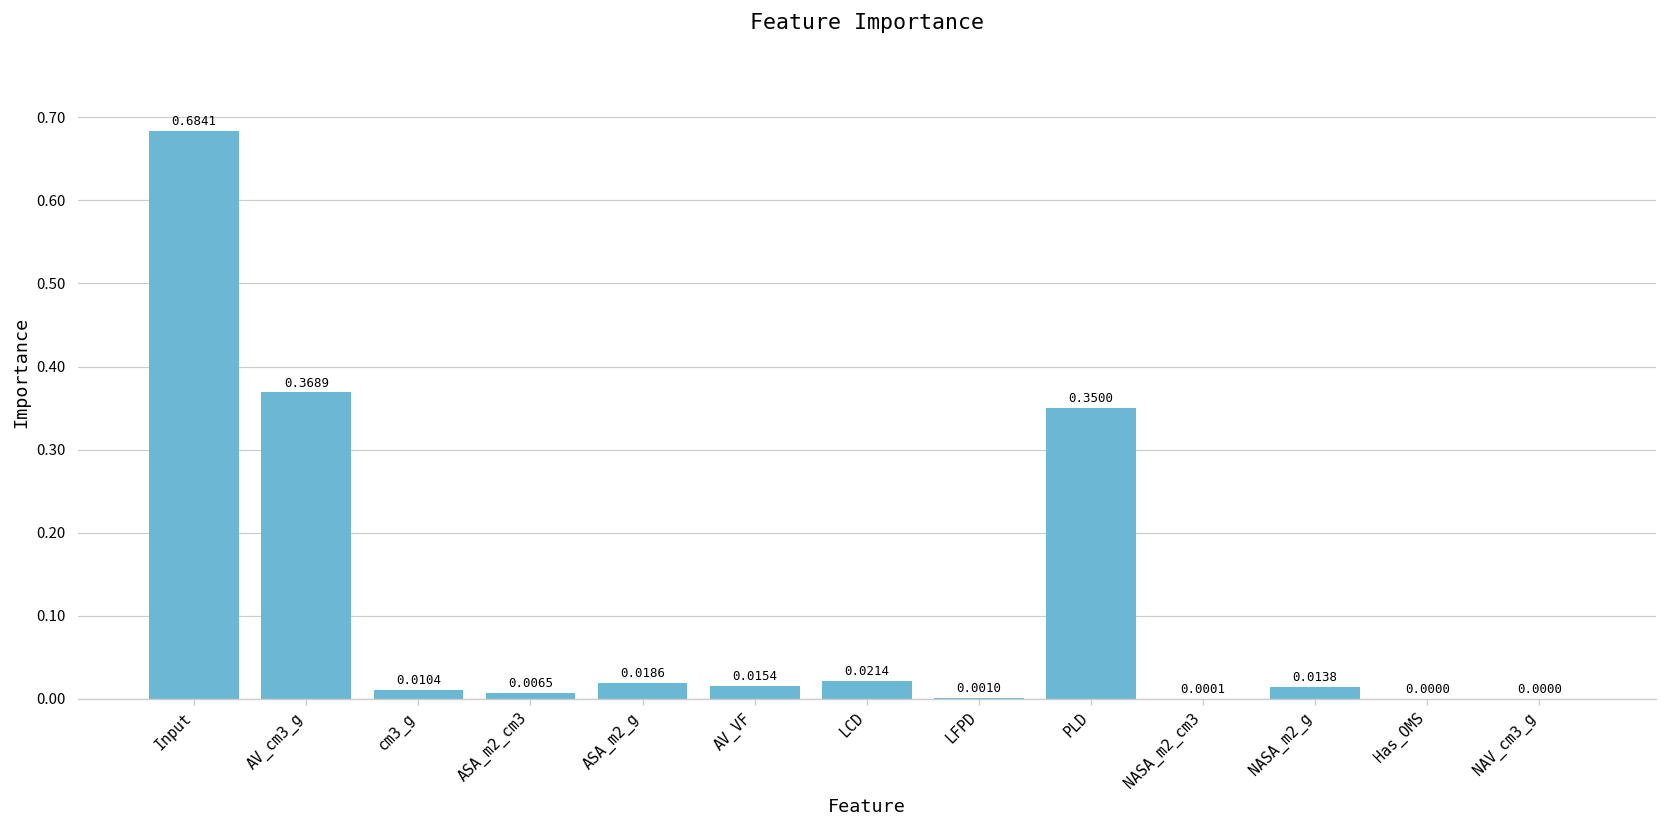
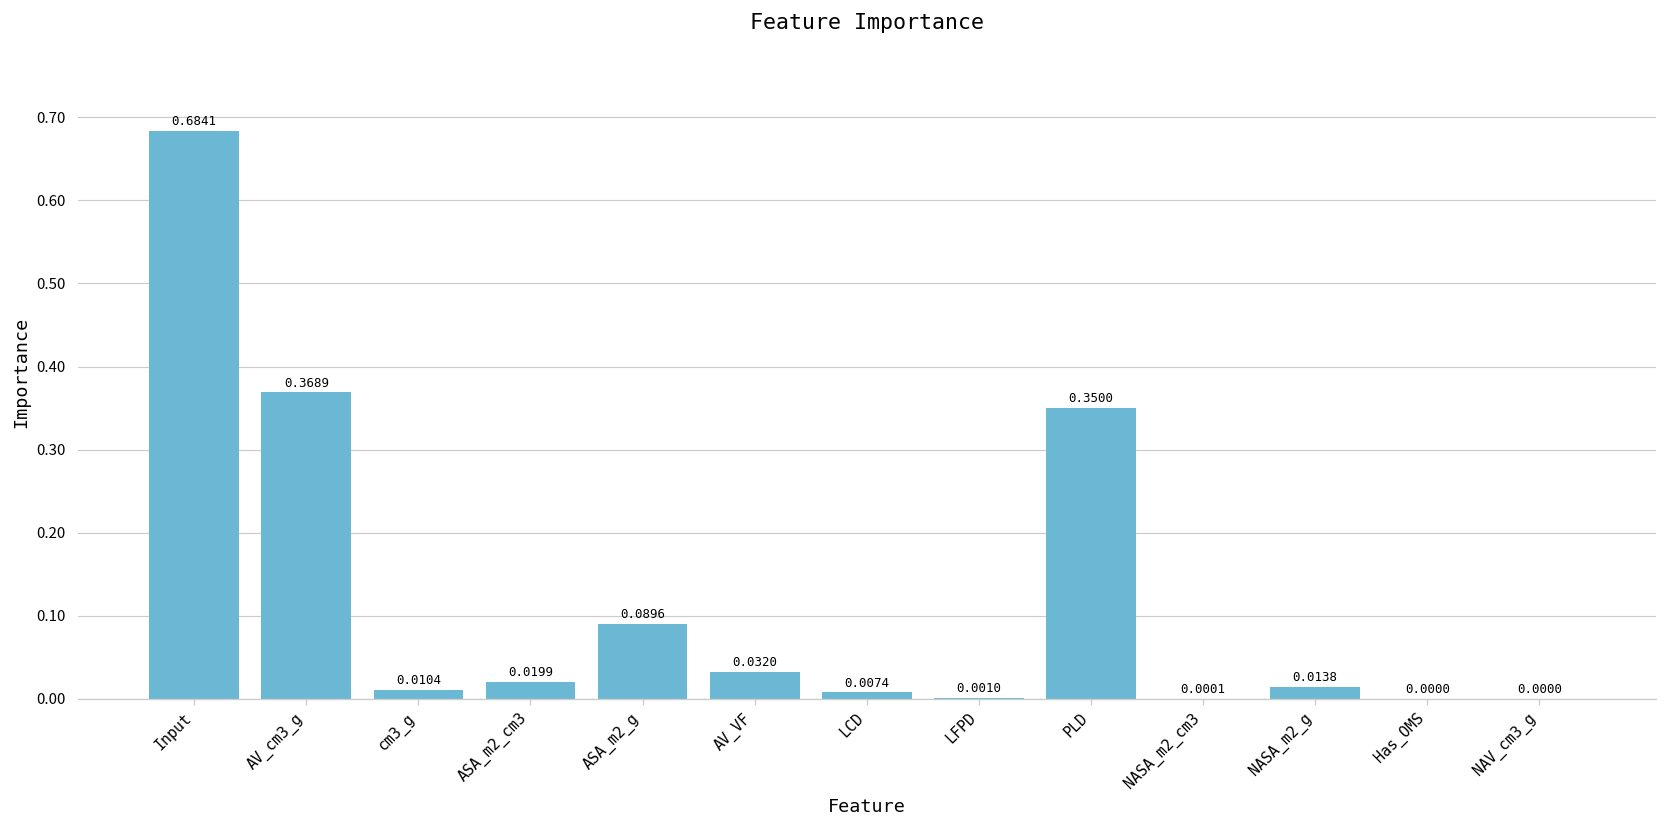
ASA_m2_cm3: 0.0065 -> 0.0199
ASA_m2_g: 0.0186 -> 0.0896
AV_VF: 0.0154 -> 0.0320
LCD: 0.0214 -> 0.0074
